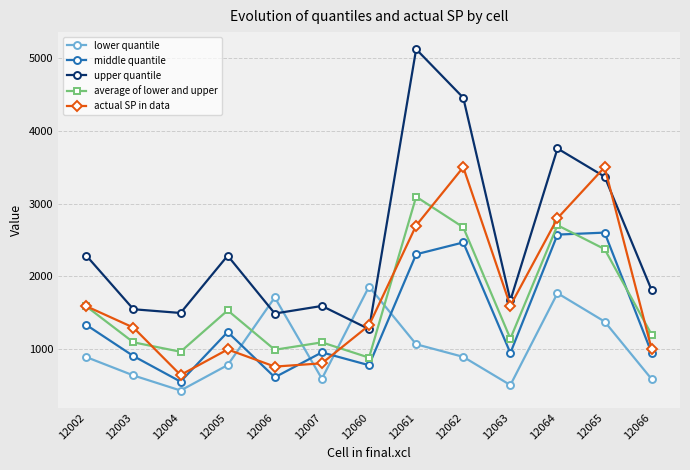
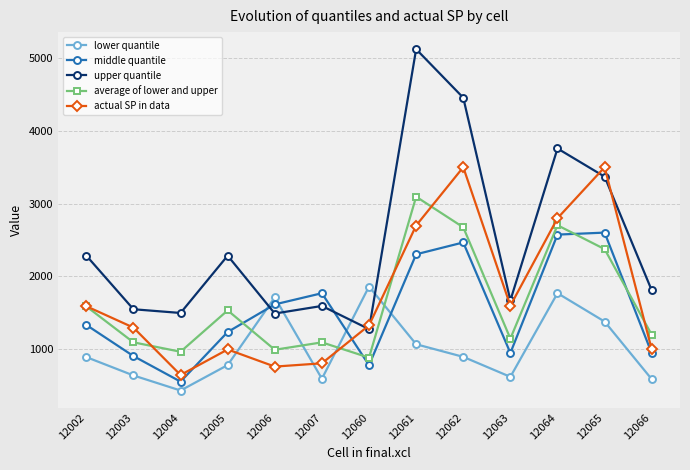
middle quantile, 12006: 600 -> 1600
middle quantile, 12007: 1000 -> 1800
lower quantile, 12063: 500 -> 600
